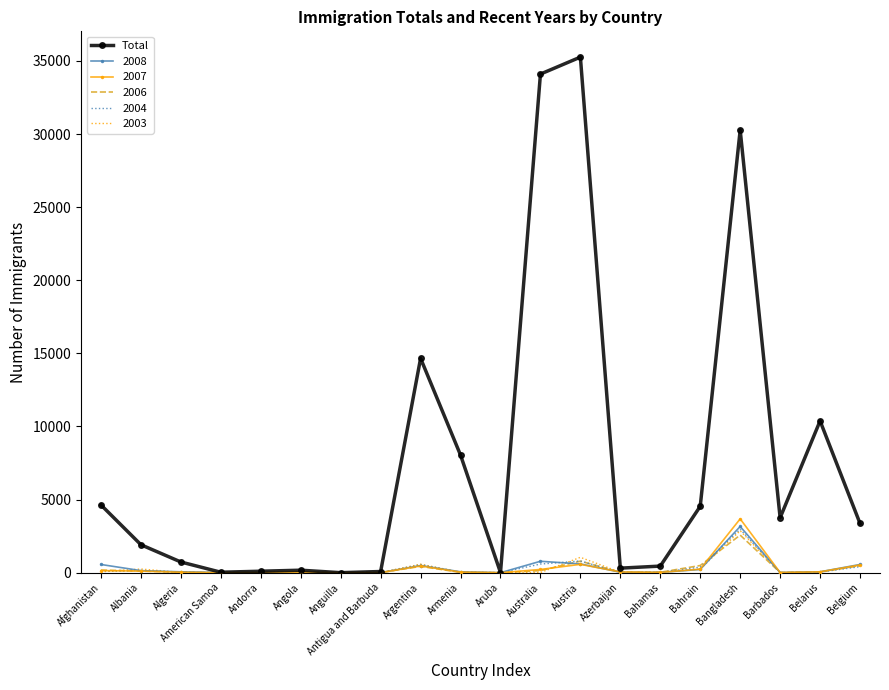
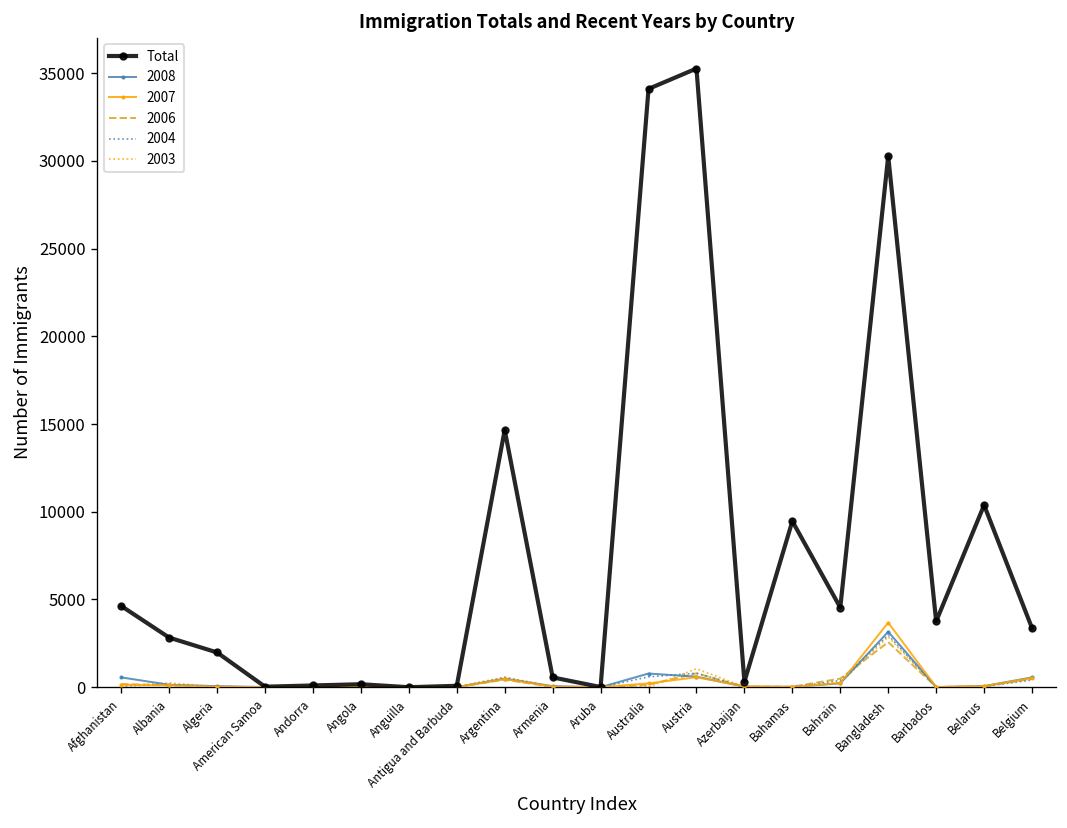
Total, Albania: 1900 -> 2800
Total, Algeria: 700 -> 2000
Total, Armenia: 8000 -> 600
Total, Bahamas: 500 -> 9500
